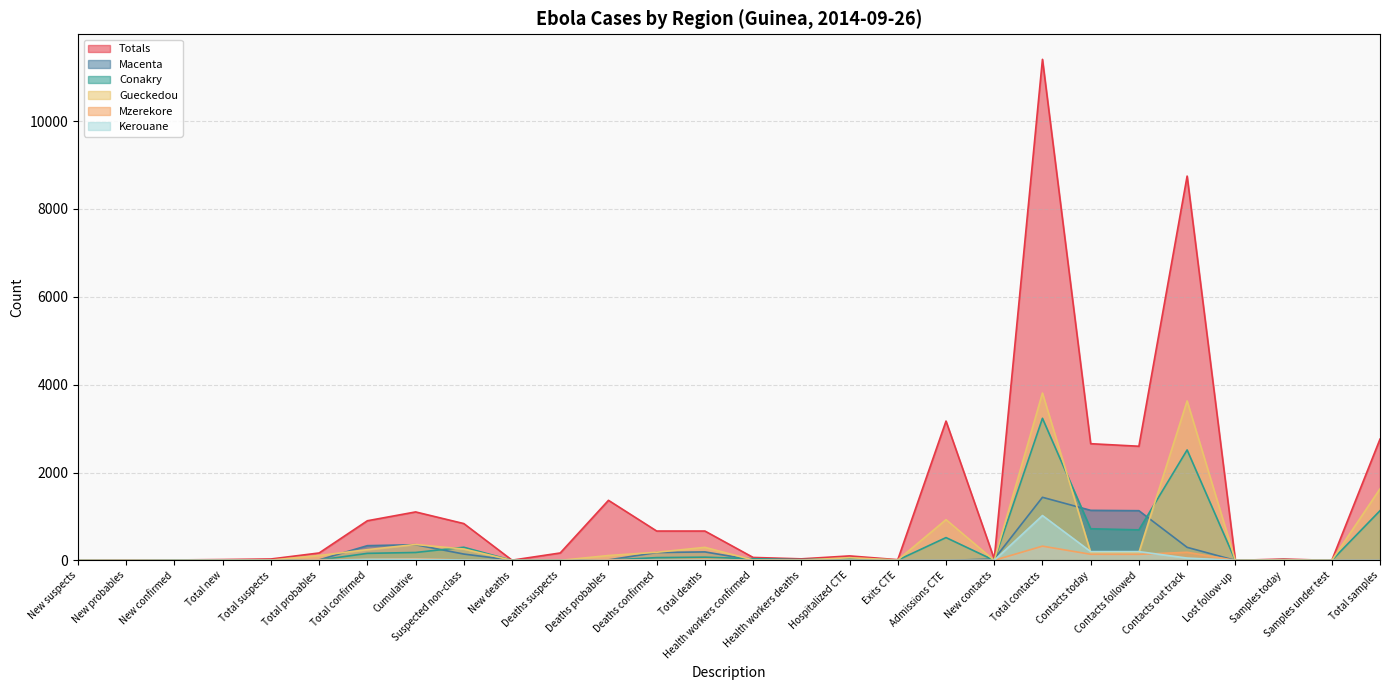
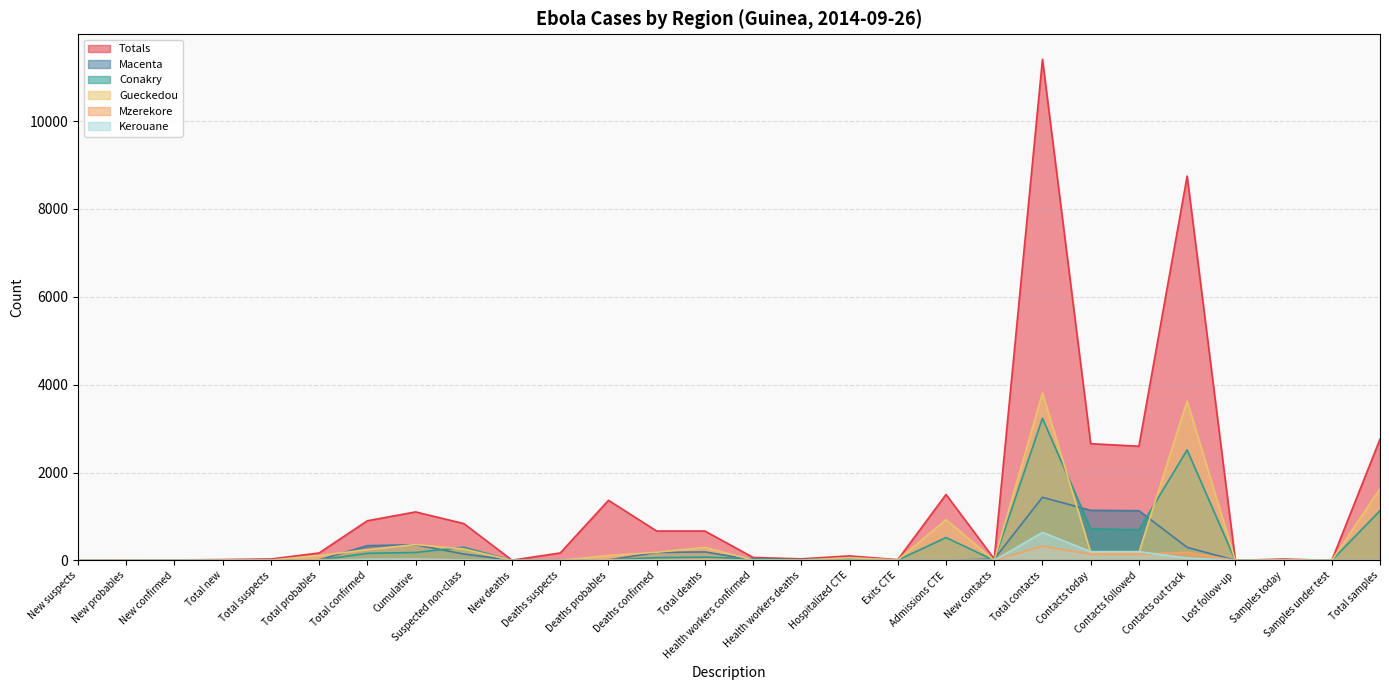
Totals, Admissions CTE: 3200 -> 1500
Kerouane, Total contacts: 1000 -> 600
